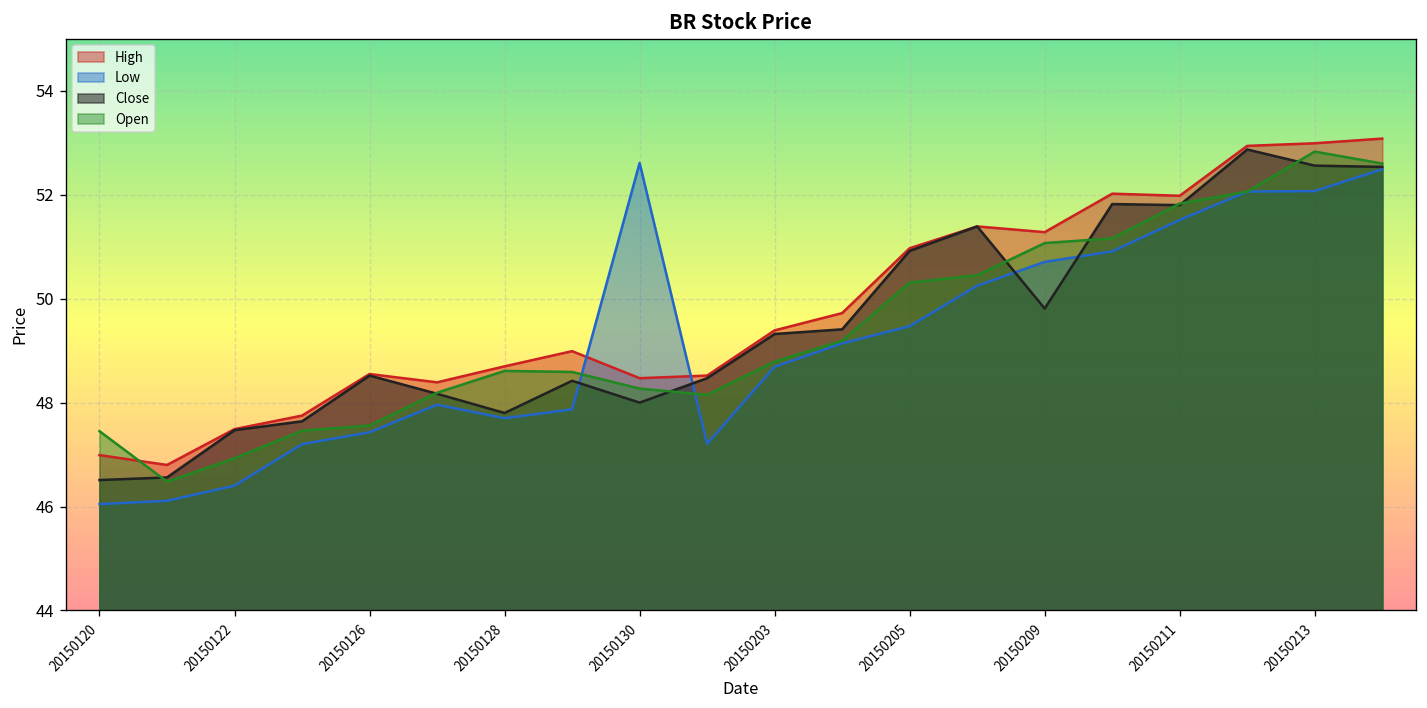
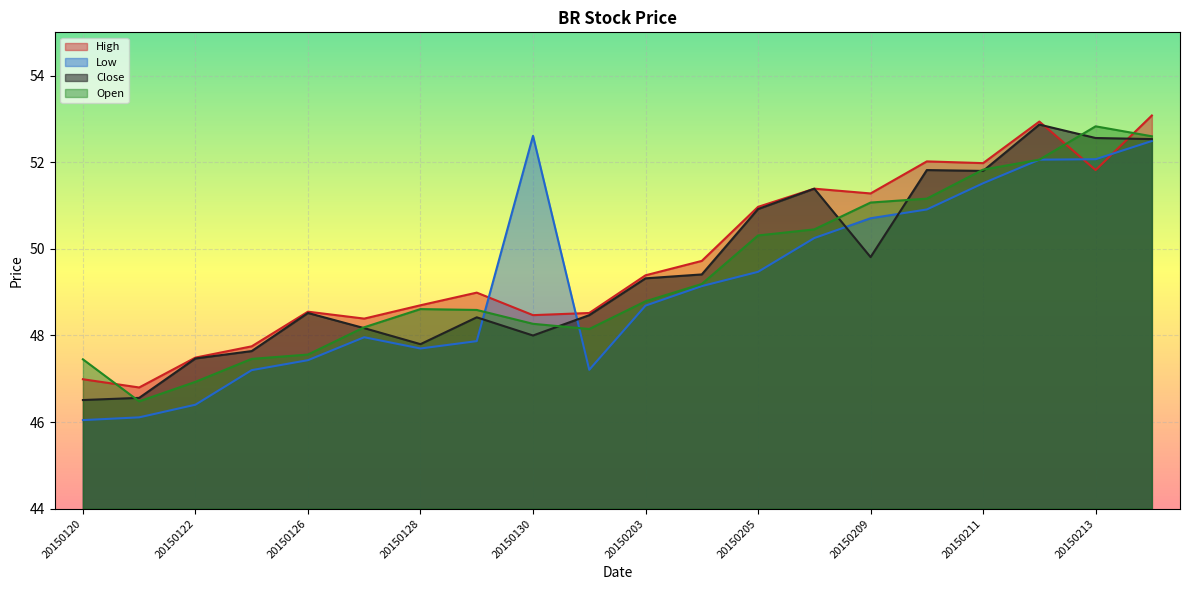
High, 20150213: 53.0 -> 51.8
